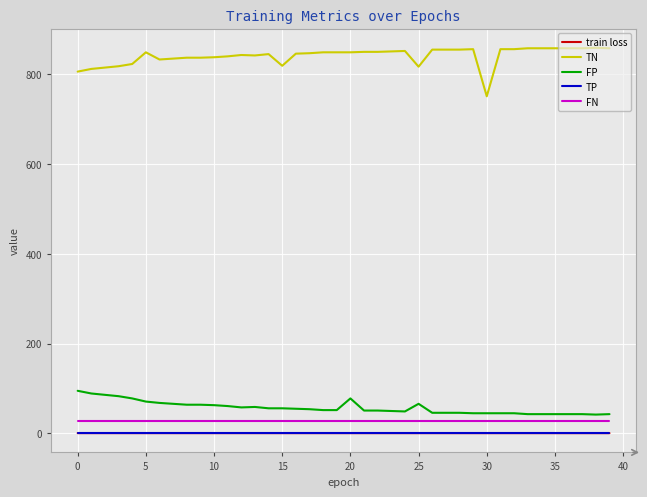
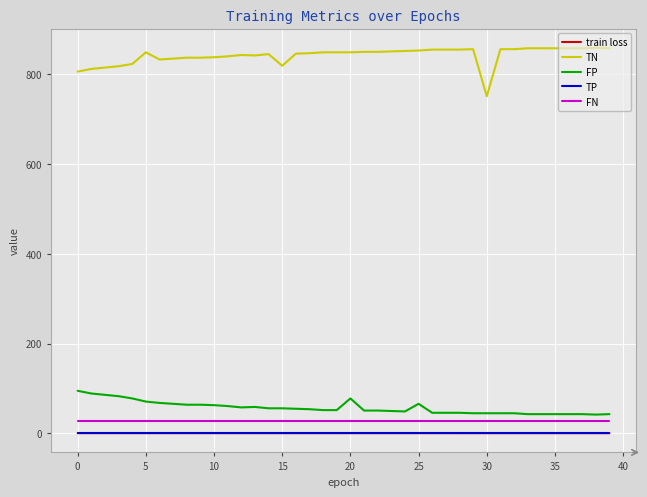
TN, 25: 820 -> 850
